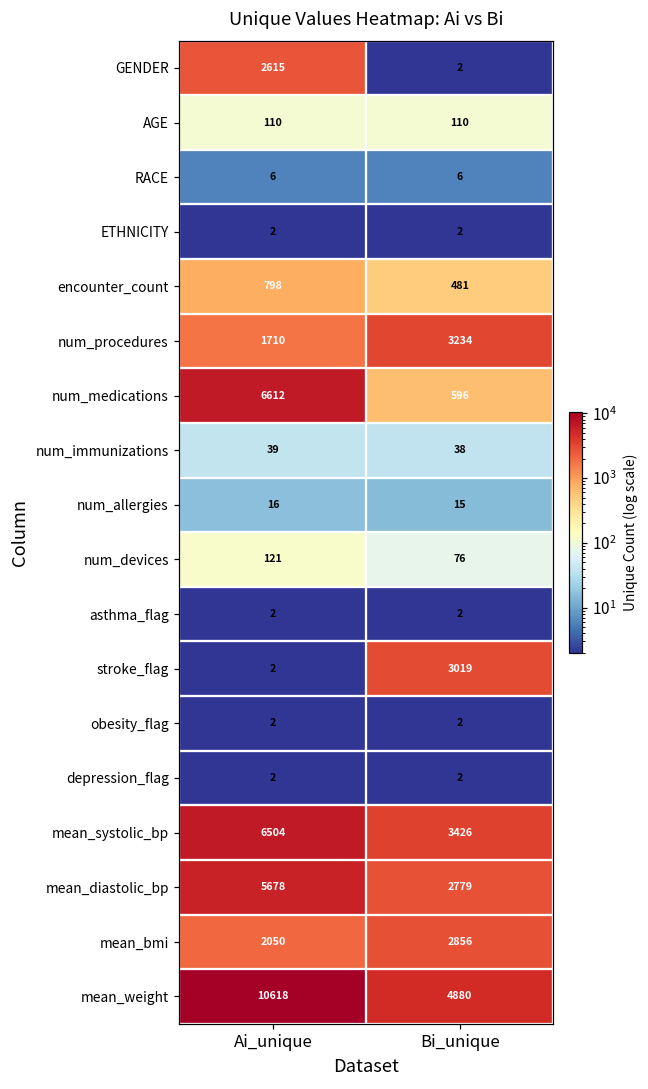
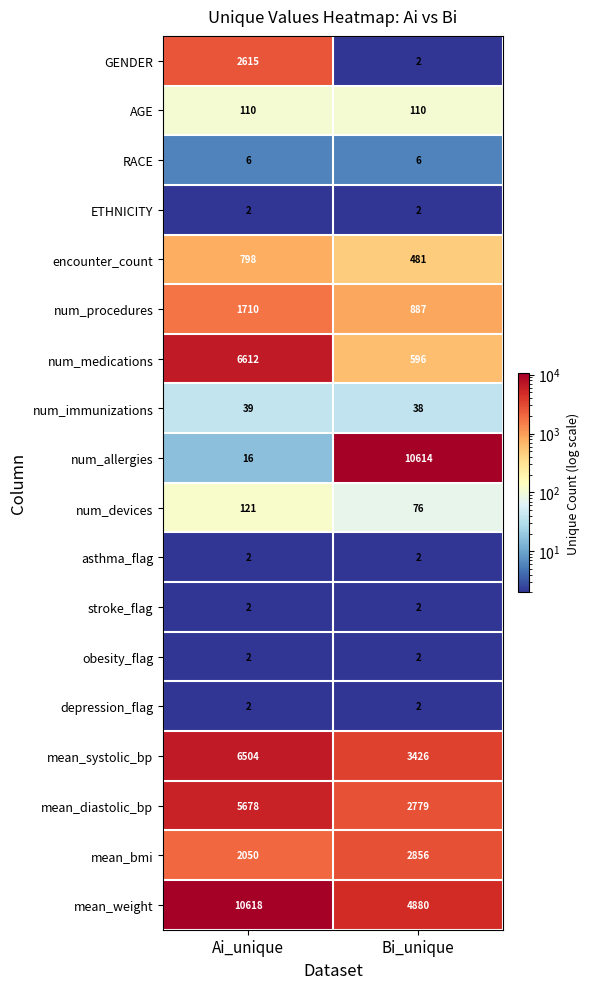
num_procedures, Bi_unique: 3234 -> 887
num_allergies, Bi_unique: 15 -> 10614
stroke_flag, Bi_unique: 3019 -> 2
